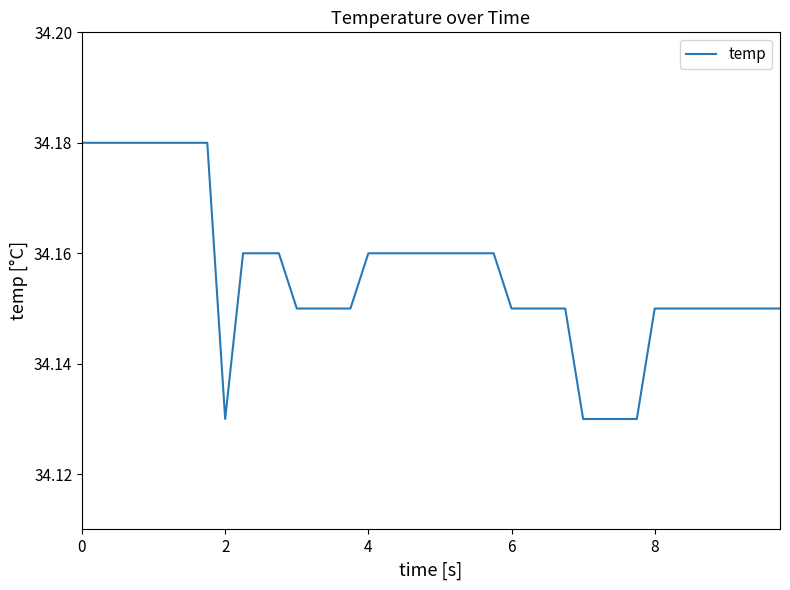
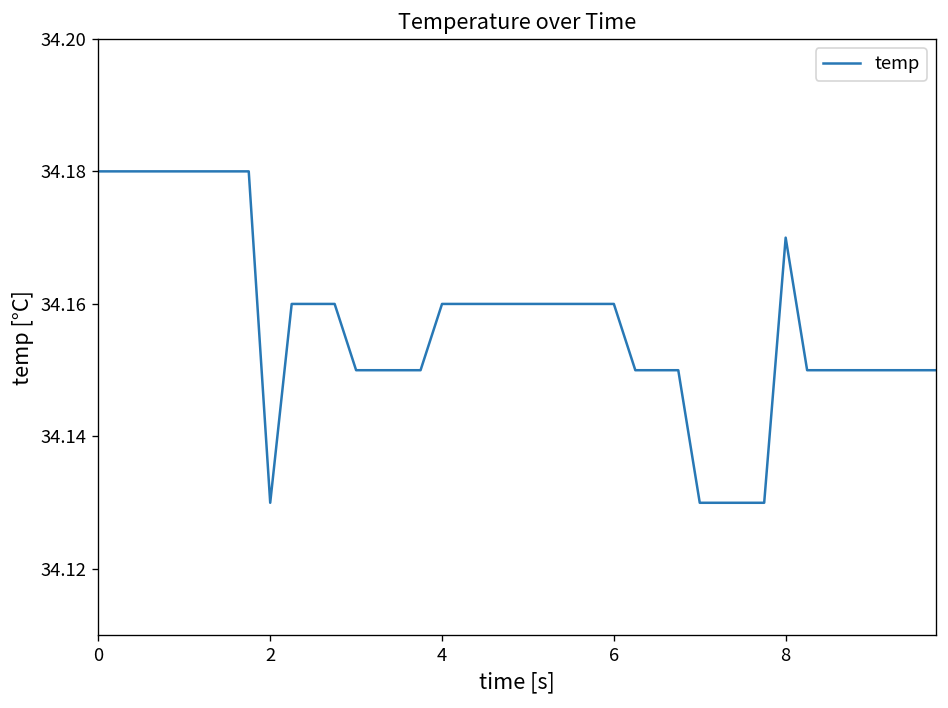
6: 34.15 -> 34.16
8: 34.15 -> 34.17
